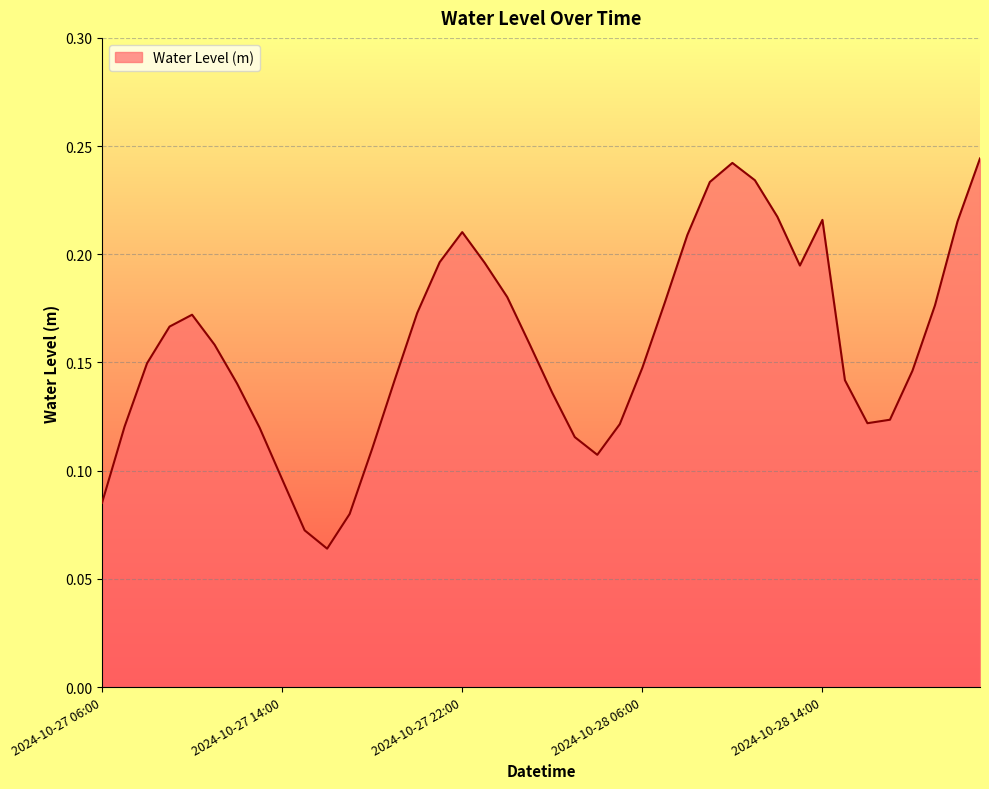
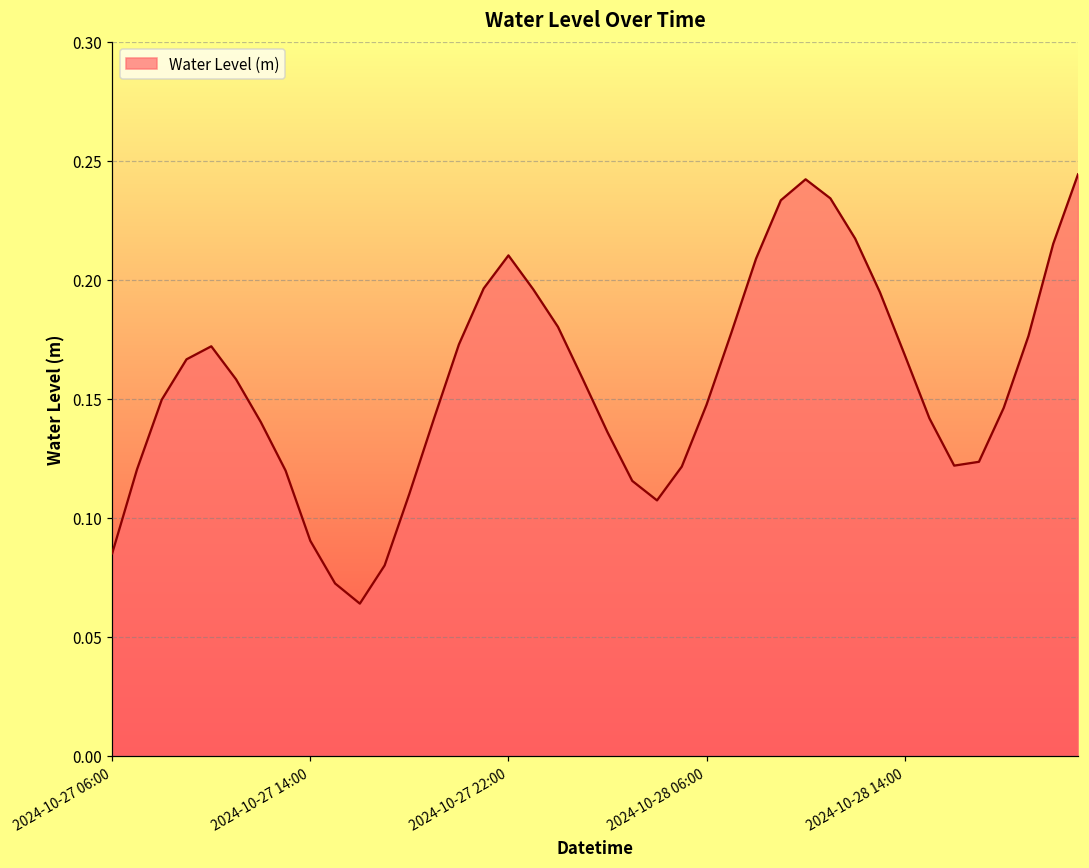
2024-10-27 14:00: 0.096 -> 0.090
2024-10-28 14:00: 0.216 -> 0.168
